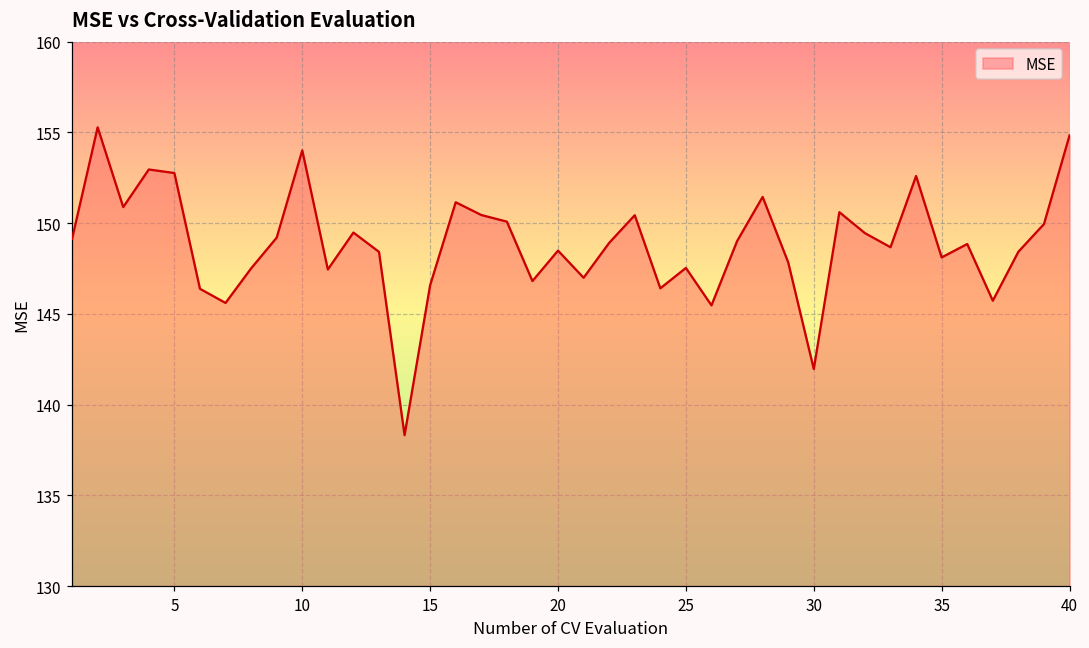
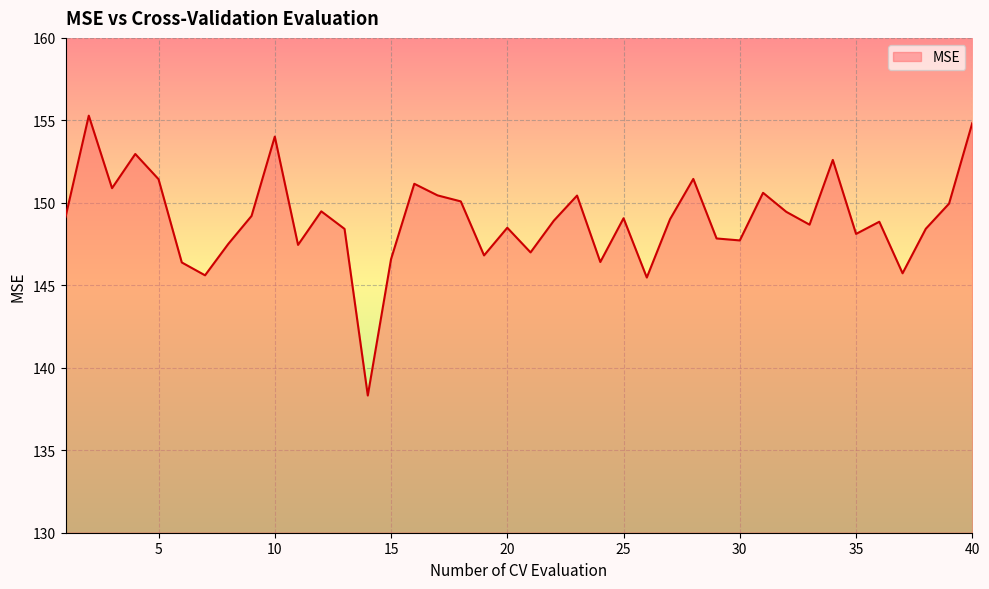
5: 152.8 -> 151.4
25: 147.5 -> 149.1
30: 142.0 -> 147.7
